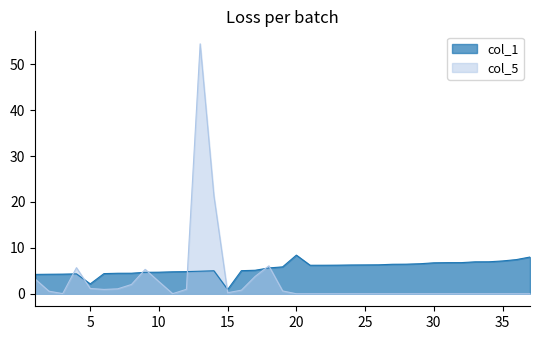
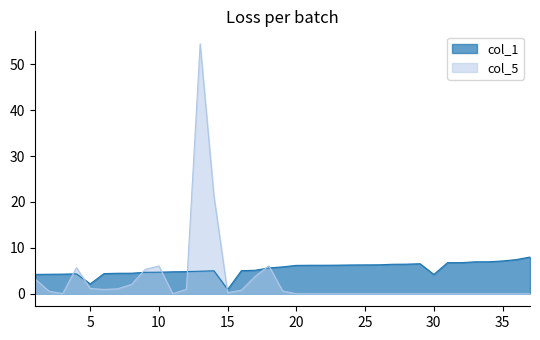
col_5, 10: 3 -> 6
col_1, 20: 8 -> 6
col_1, 30: 7 -> 4
